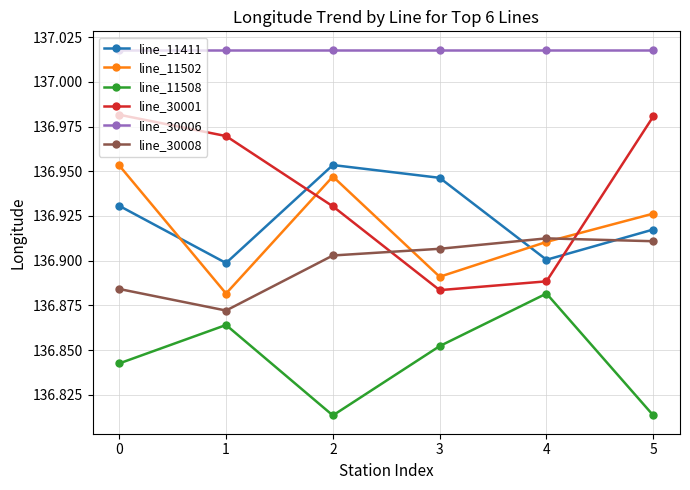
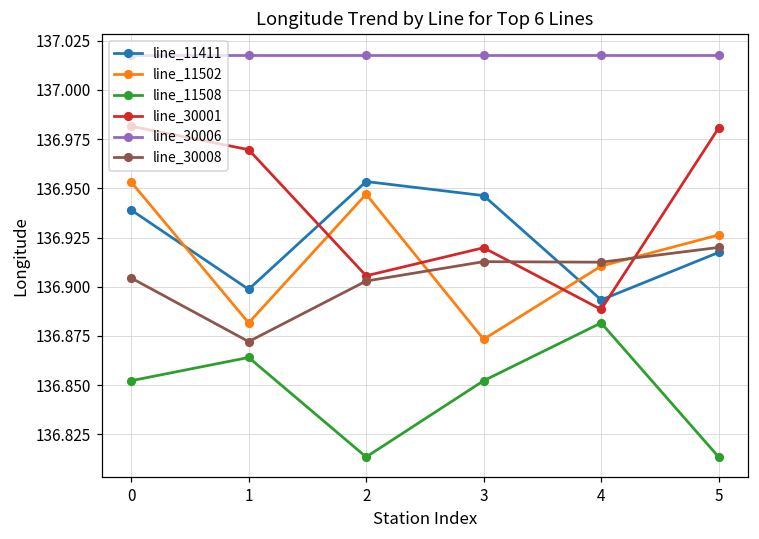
line_11411, 0: 136.931 -> 136.939
line_11508, 0: 136.843 -> 136.852
line_30008, 0: 136.884 -> 136.904
line_30001, 2: 136.930 -> 136.906
line_11502, 3: 136.891 -> 136.873
line_30001, 3: 136.884 -> 136.920
line_30008, 3: 136.907 -> 136.913
line_11411, 4: 136.901 -> 136.893
line_30008, 5: 136.911 -> 136.920
